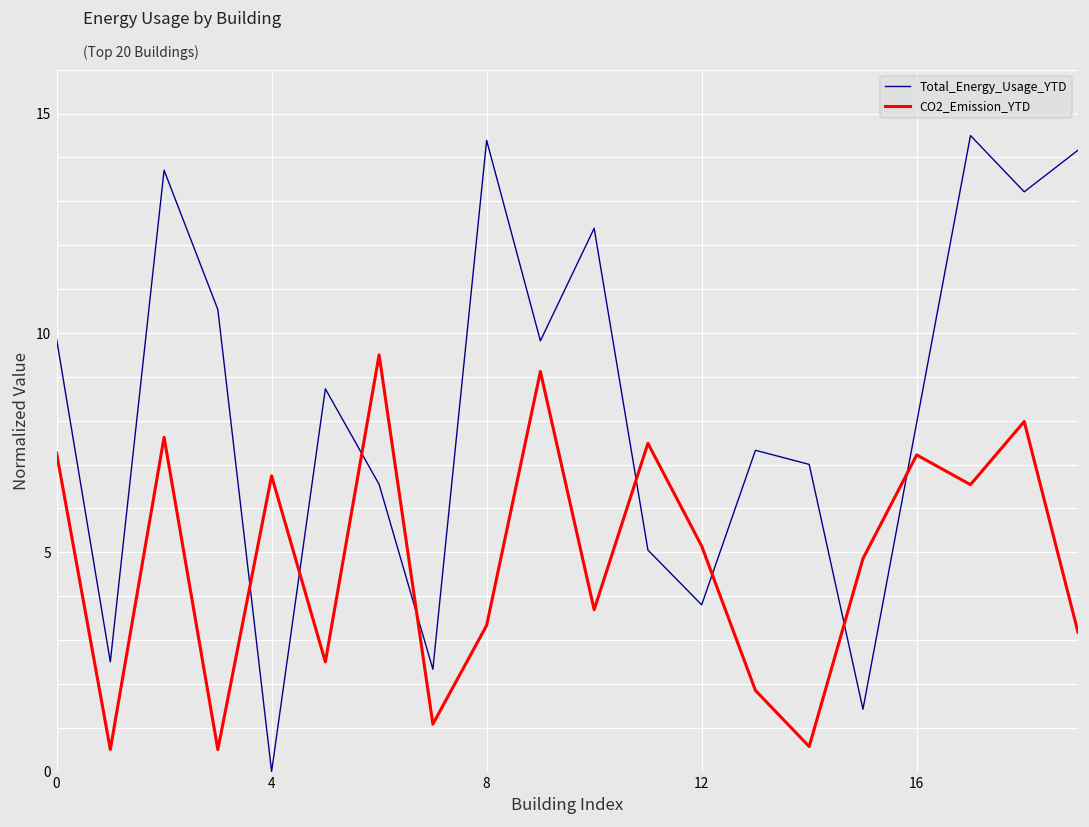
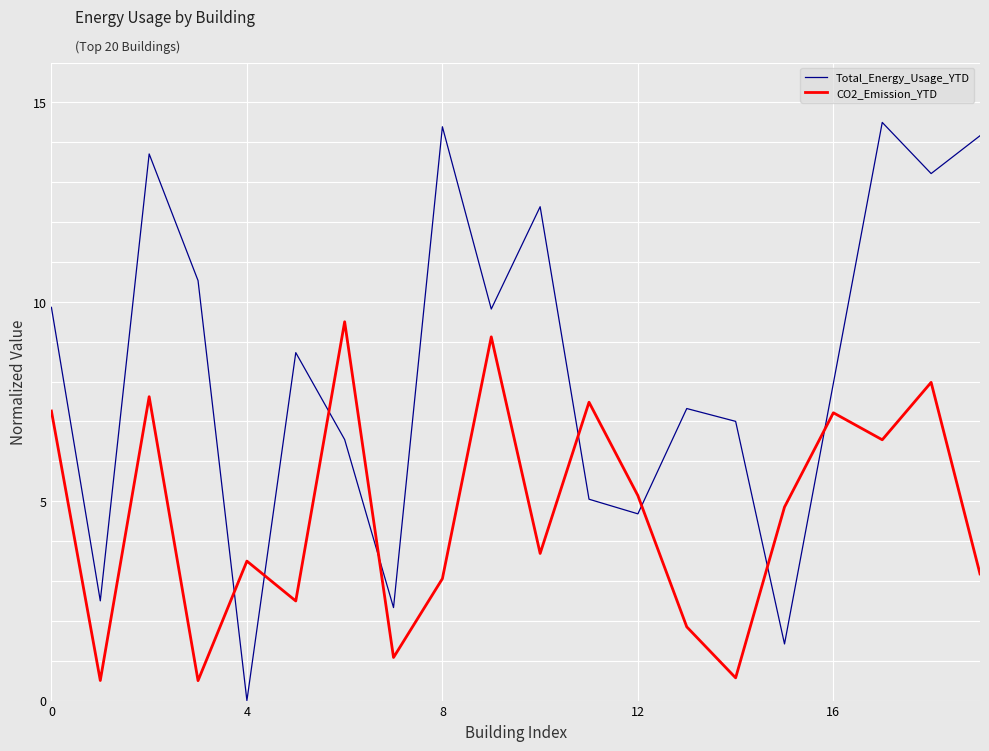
CO2_Emission_YTD, 4: 6.7 -> 3.5
CO2_Emission_YTD, 8: 3.3 -> 3.1
Total_Energy_Usage_YTD, 12: 3.8 -> 4.7
